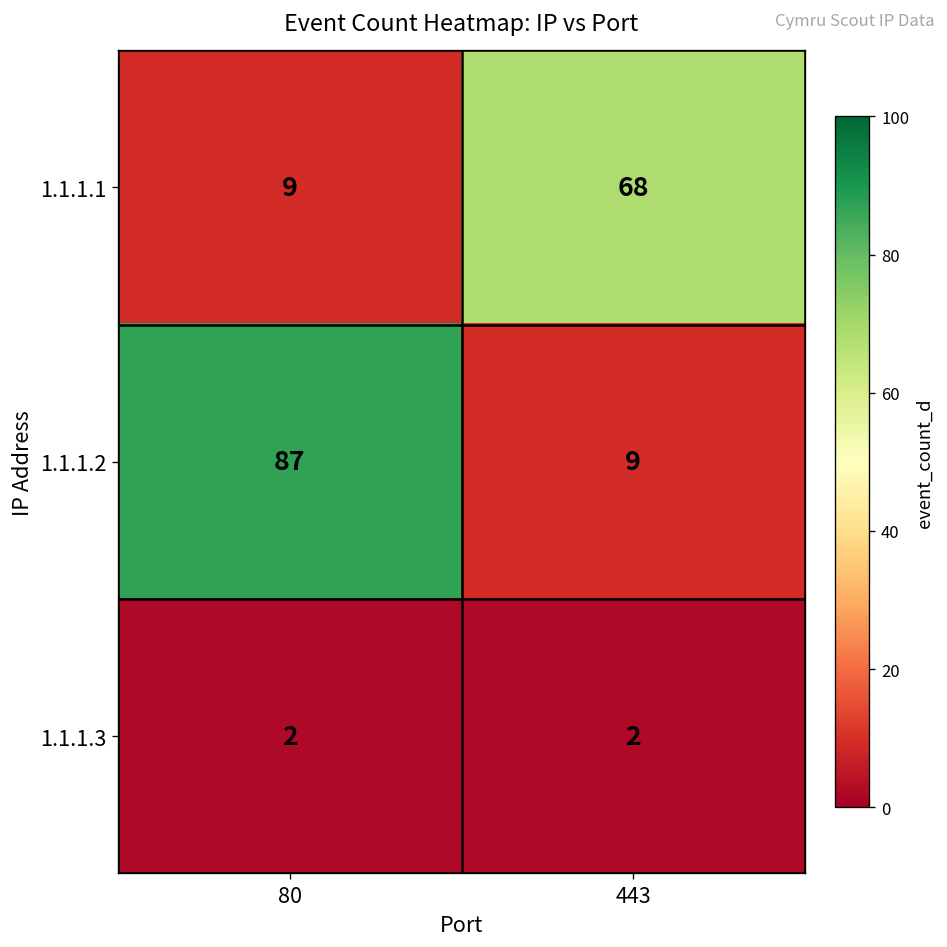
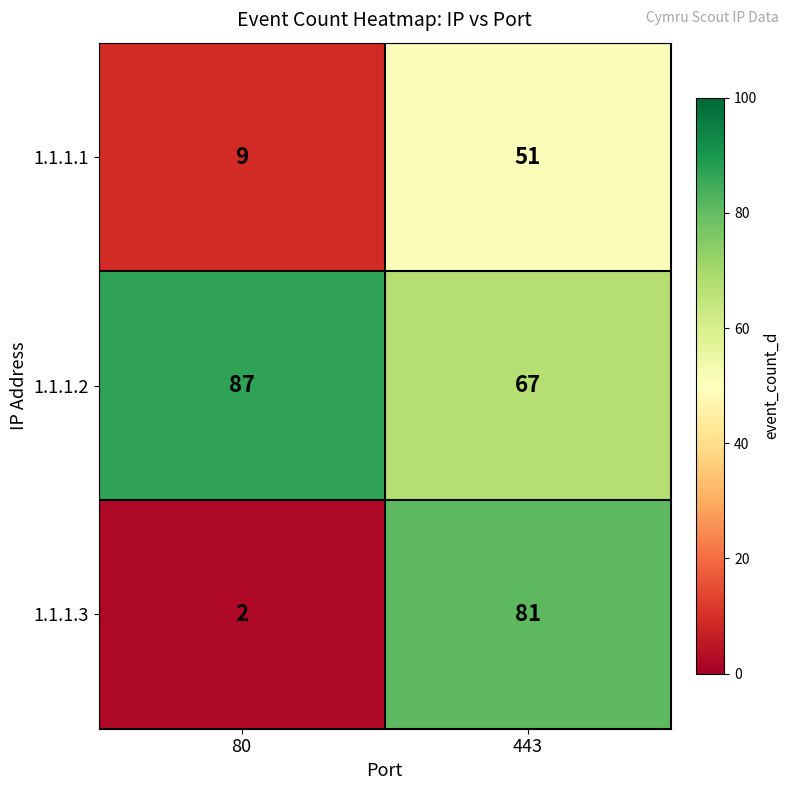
1.1.1.1, 443: 68 -> 51
1.1.1.2, 443: 9 -> 67
1.1.1.3, 443: 2 -> 81
